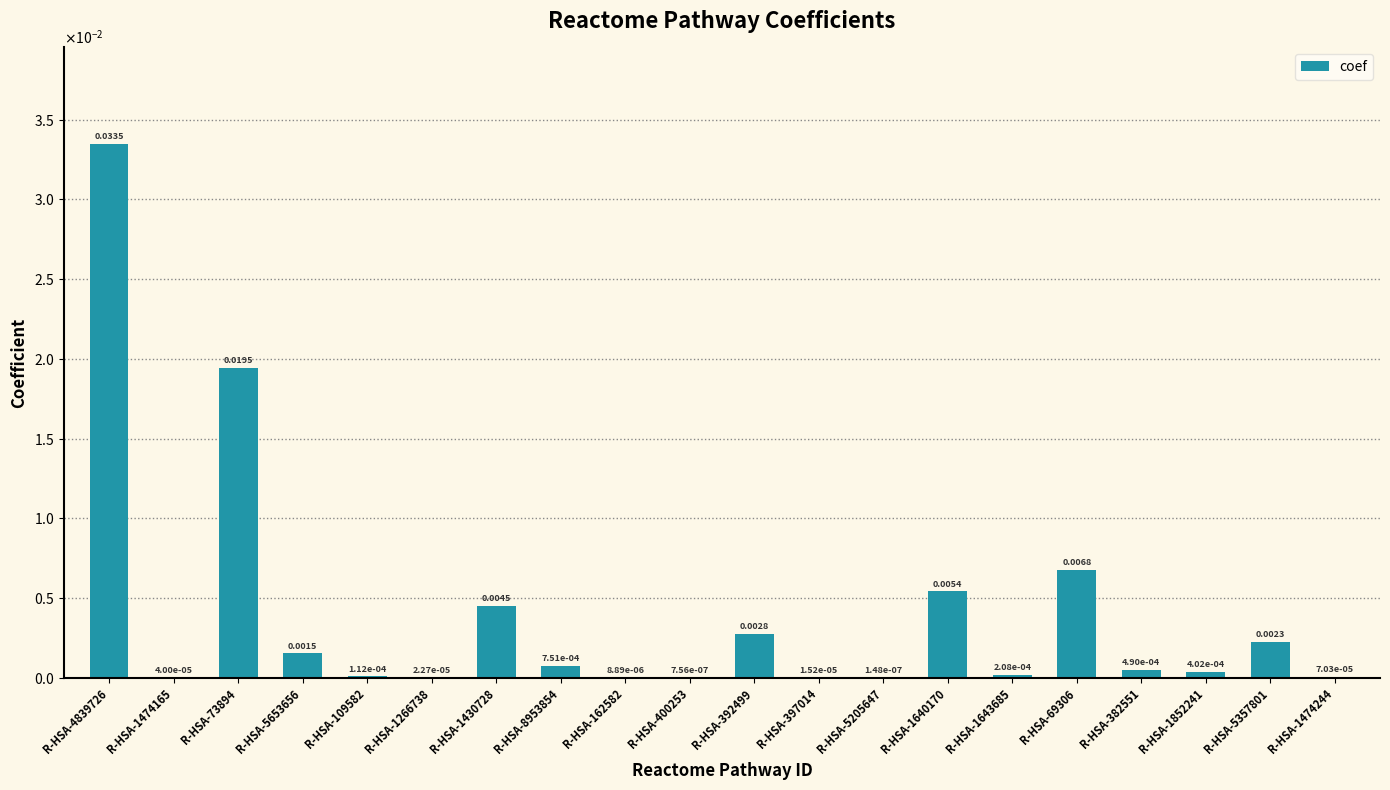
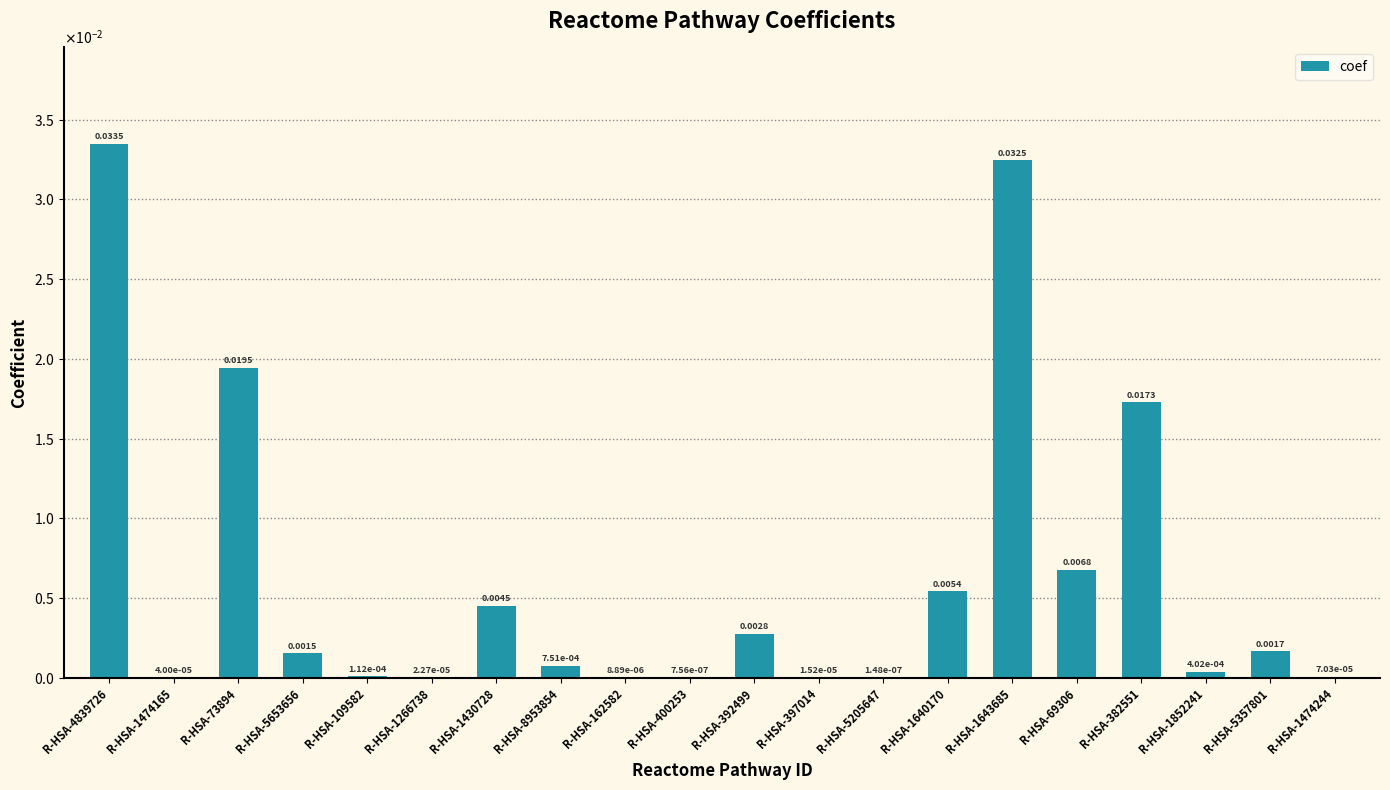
R-HSA-1643685: 2.08e-04 -> 0.0325
R-HSA-382551: 4.90e-04 -> 0.0173
R-HSA-5357801: 0.0023 -> 0.0017
